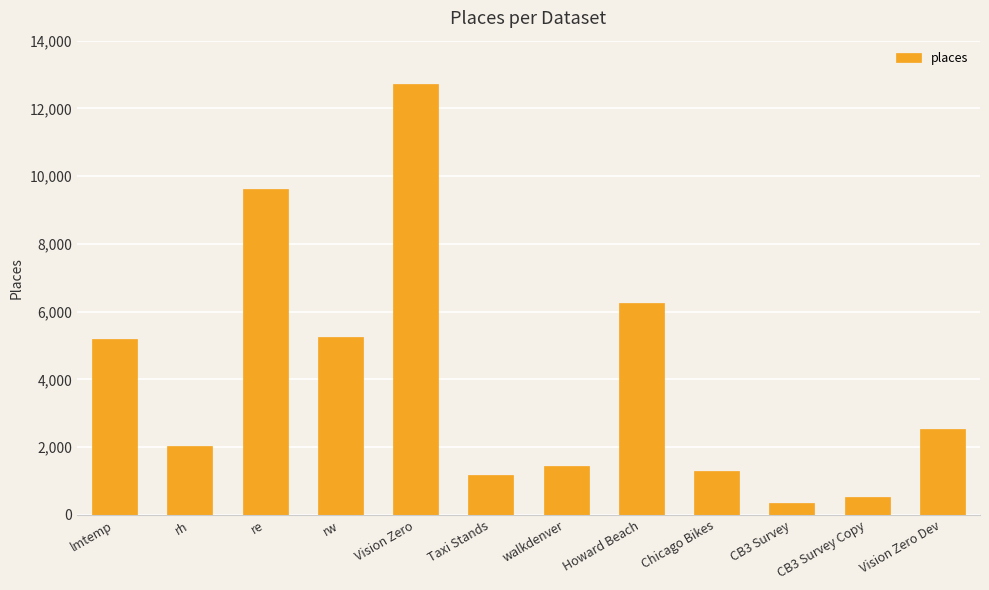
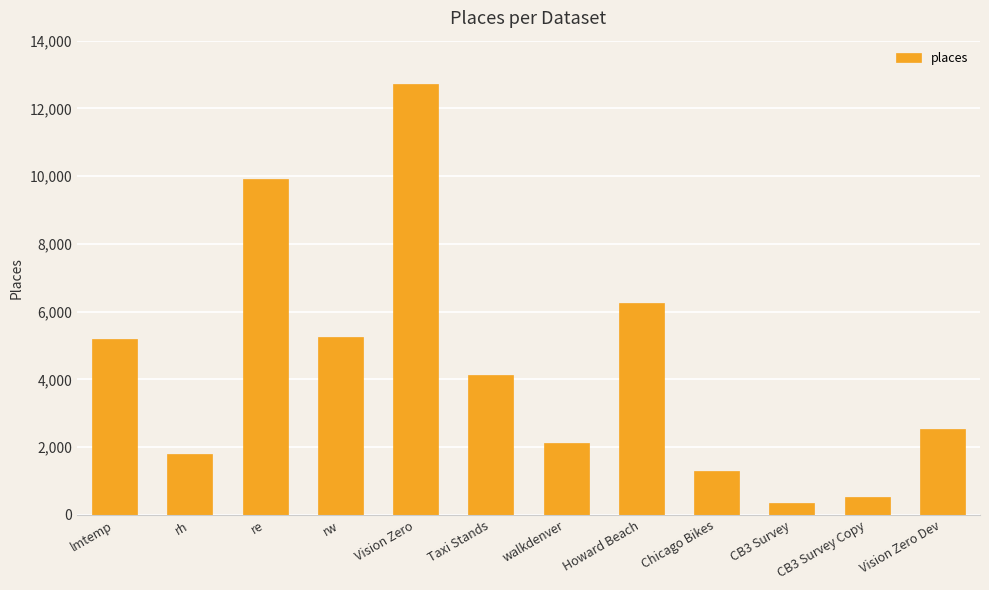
rh: 2,000 -> 1,800
re: 9,600 -> 9,900
Taxi Stands: 1,200 -> 4,100
walkdenver: 1,400 -> 2,100
